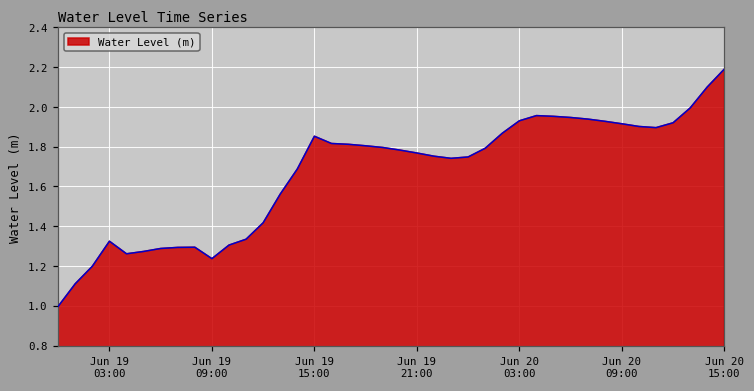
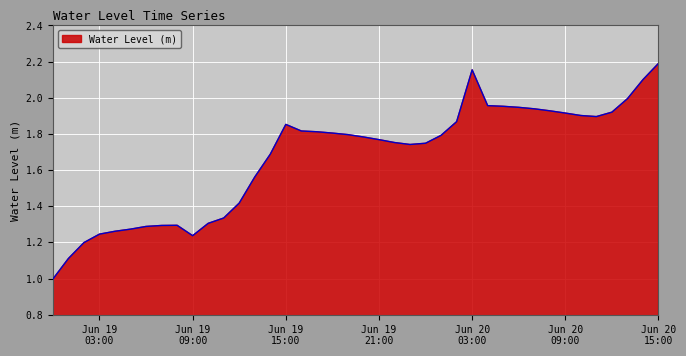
Jun 19 03:00: 1.32 -> 1.25
Jun 20 03:00: 1.93 -> 2.15
